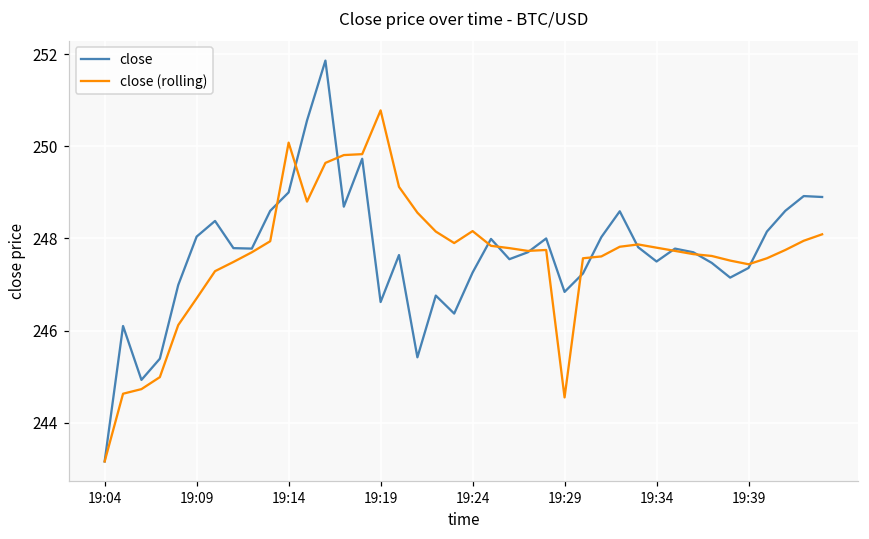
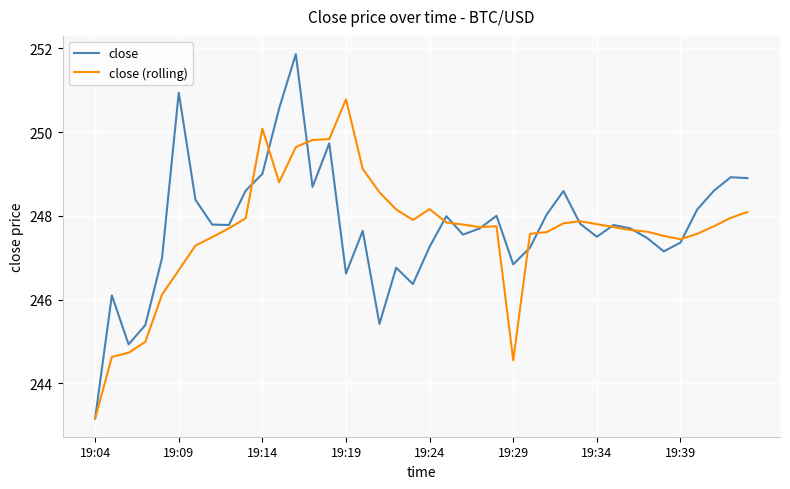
close, 19:09: 248.0 -> 250.9
